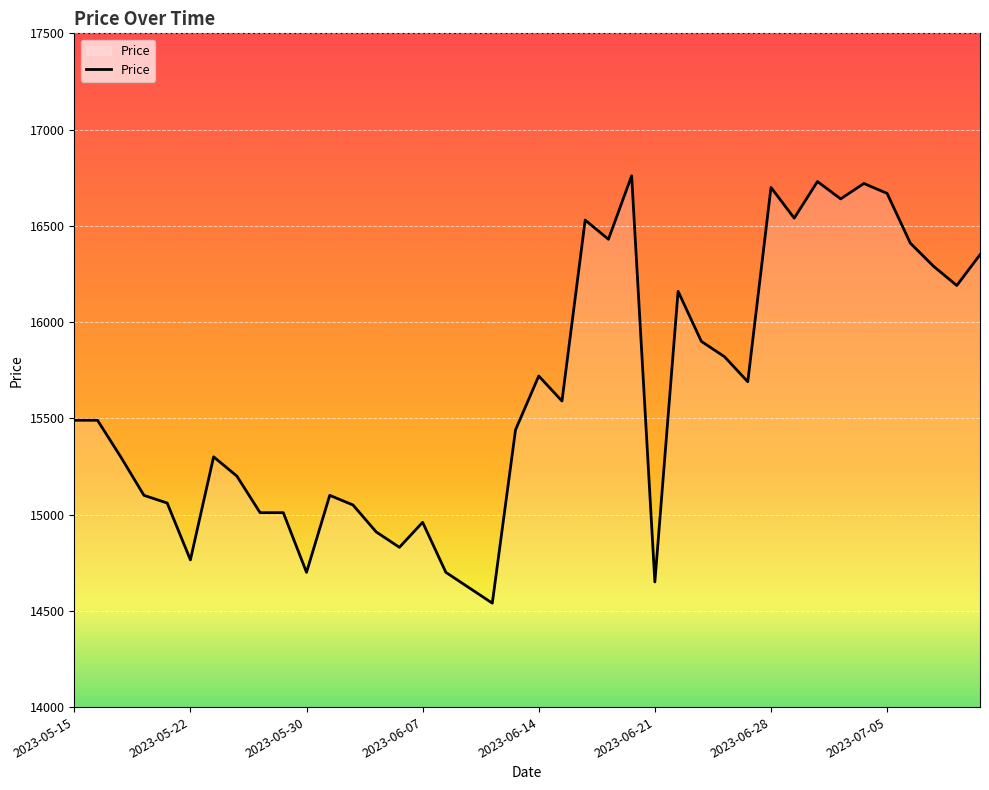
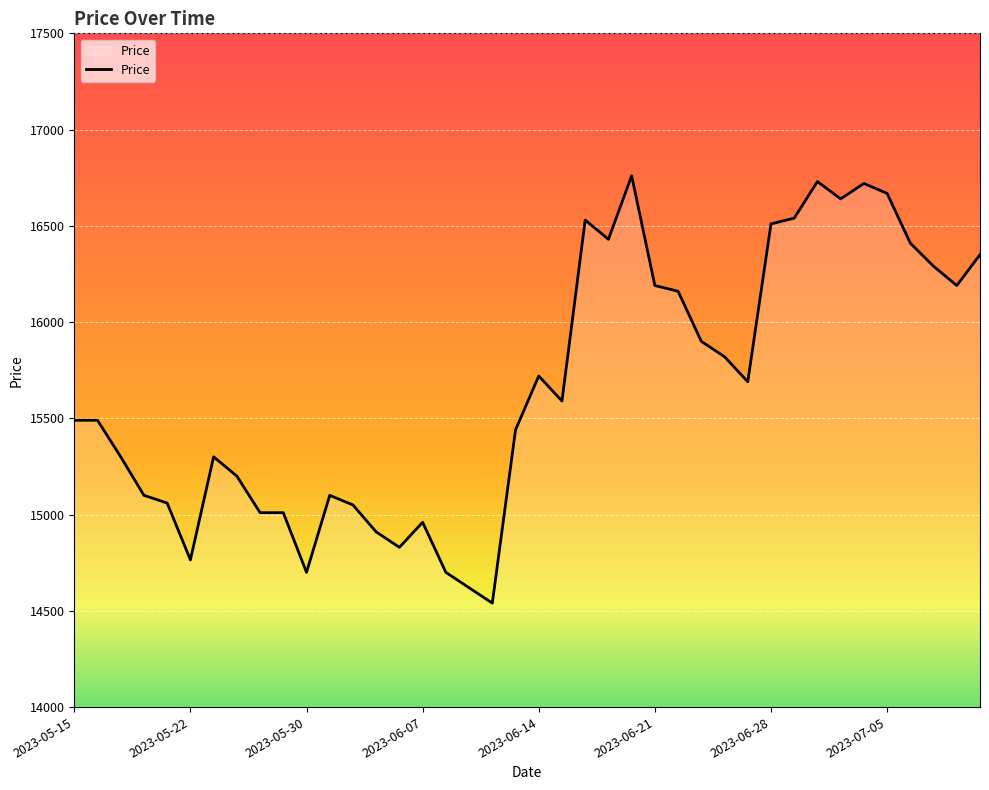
2023-06-21: 14650 -> 16190
2023-06-28: 16700 -> 16510
